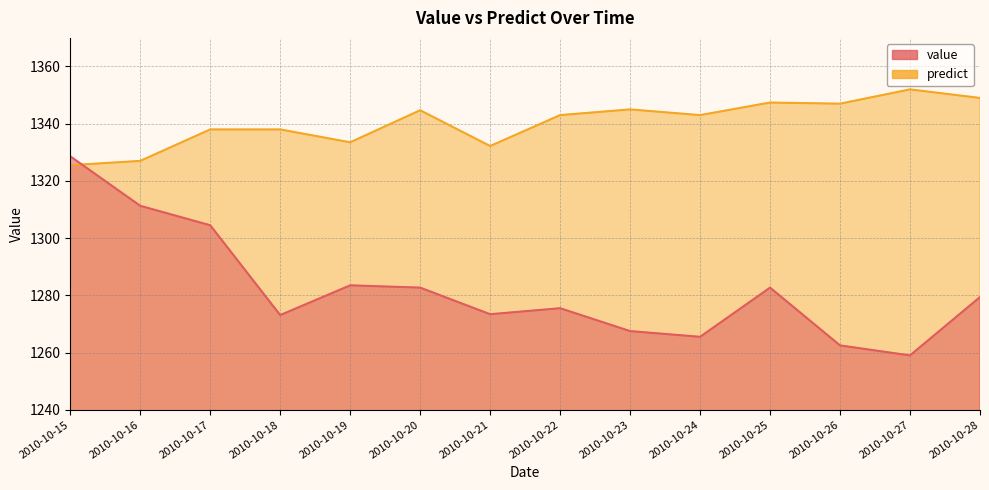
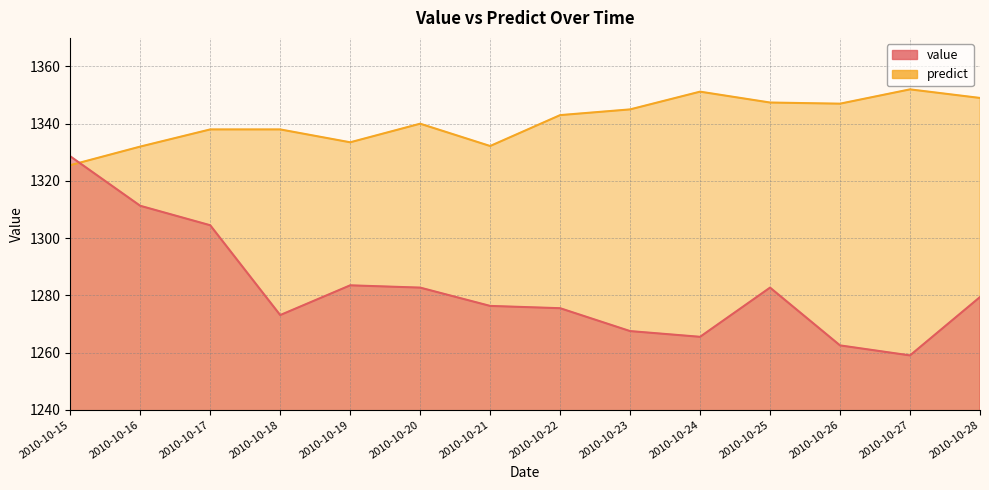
predict, 2010-10-16: 1327 -> 1332
predict, 2010-10-20: 1345 -> 1340
value, 2010-10-21: 1273 -> 1276
predict, 2010-10-24: 1343 -> 1351
